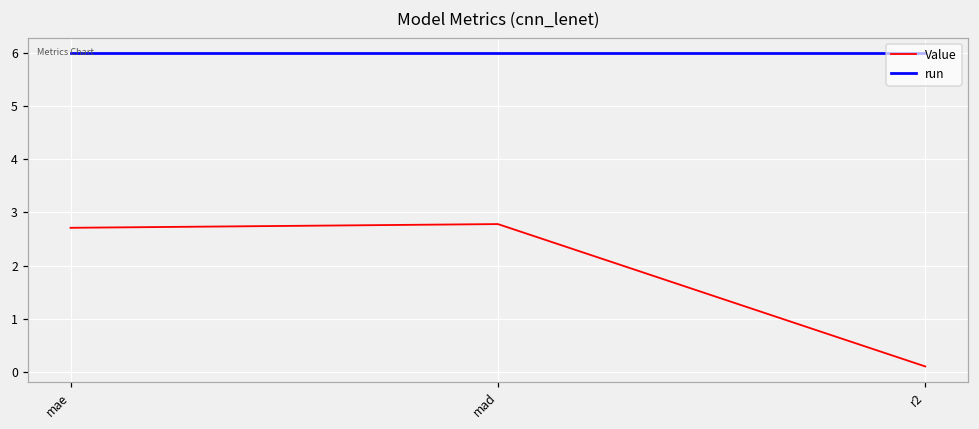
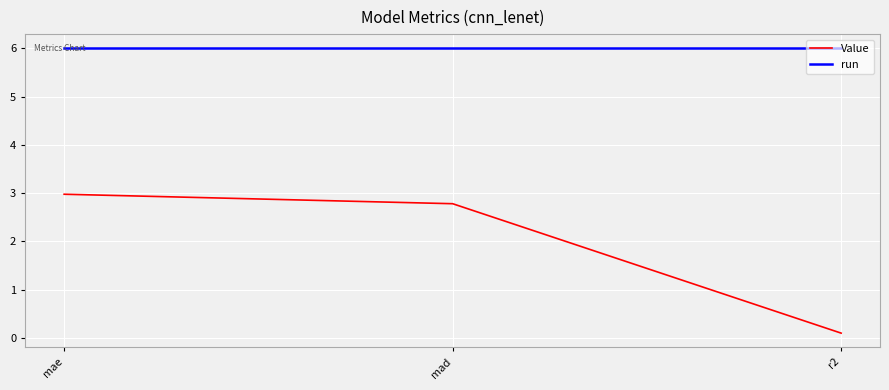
Value, mae: 2.7 -> 3.0
